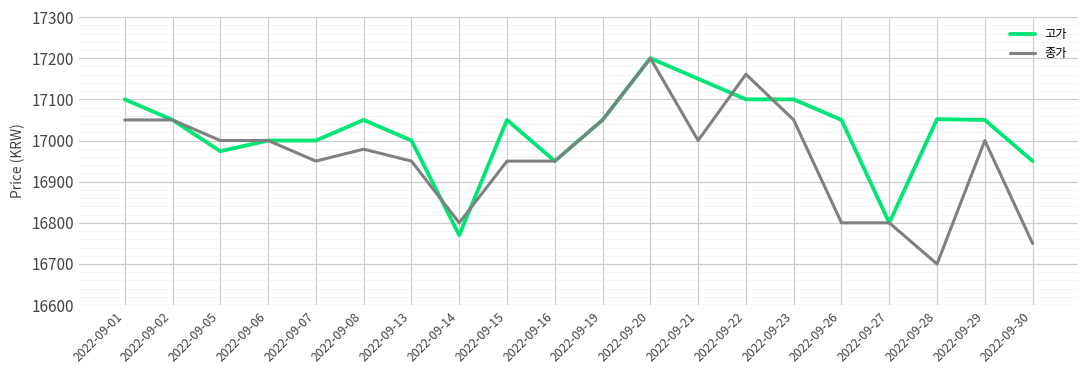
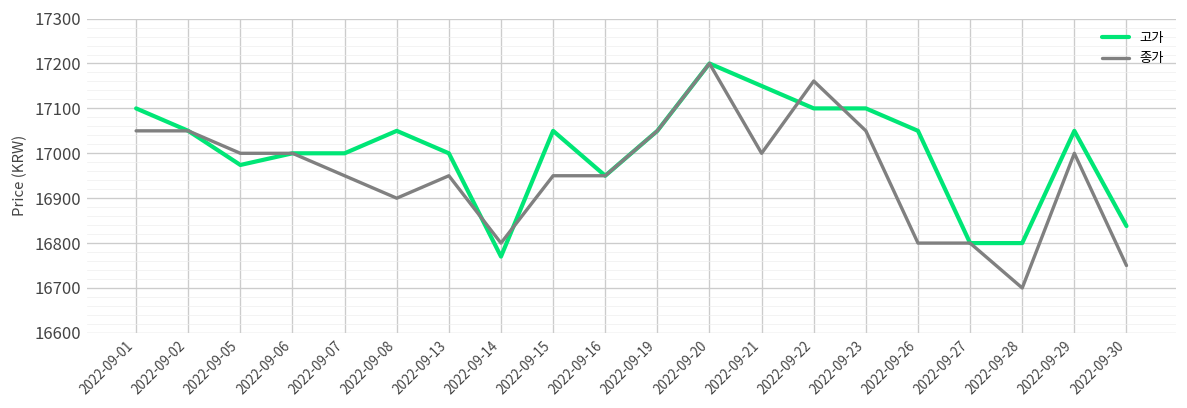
종가, 2022-09-08: 16980 -> 16900
고가, 2022-09-28: 17050 -> 16800
고가, 2022-09-30: 16950 -> 16840
